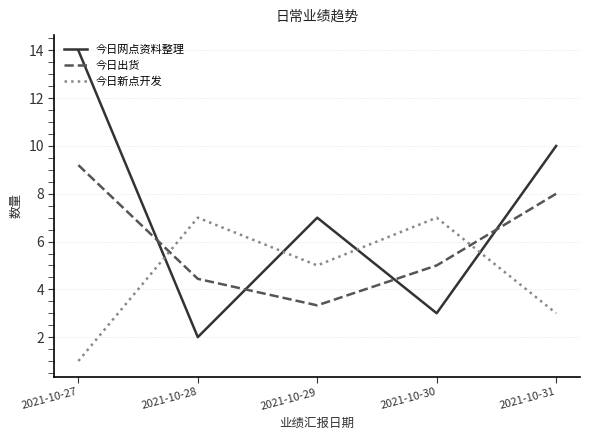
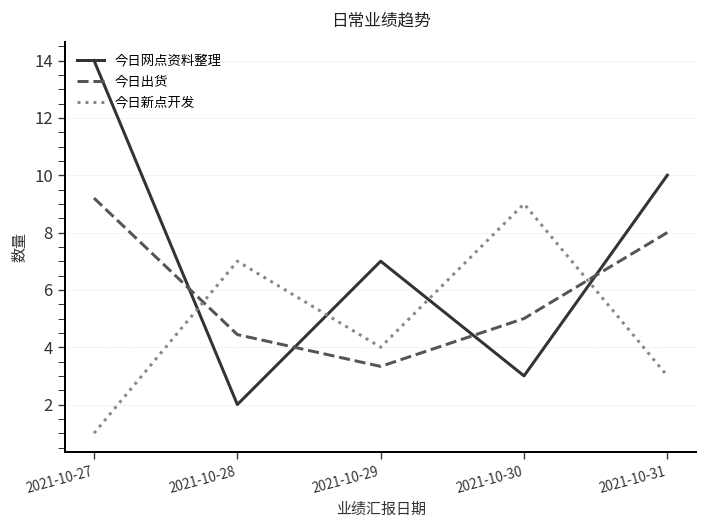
今日新点开发, 2021-10-29: 5 -> 4
今日新点开发, 2021-10-30: 7 -> 9
